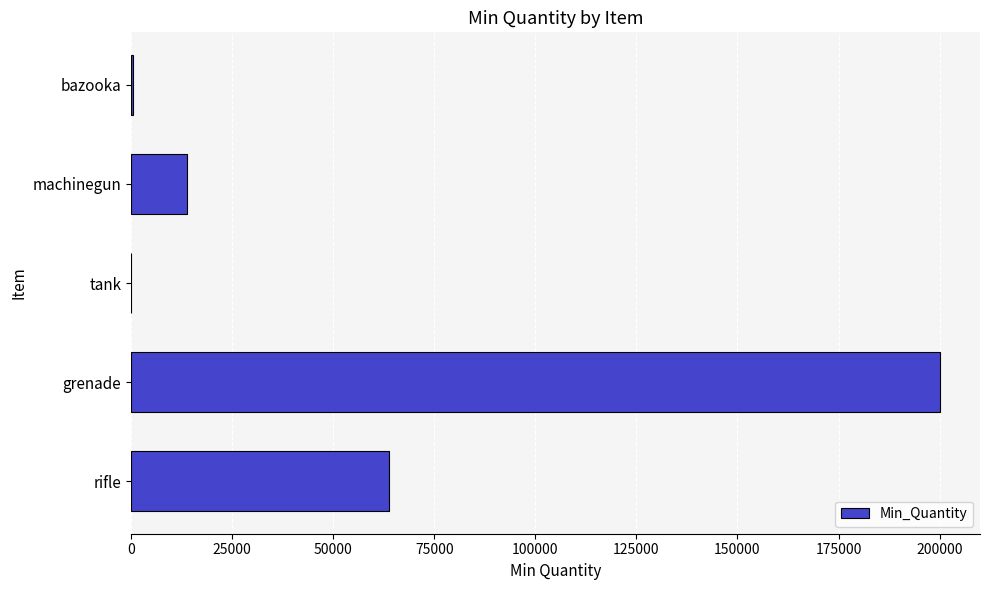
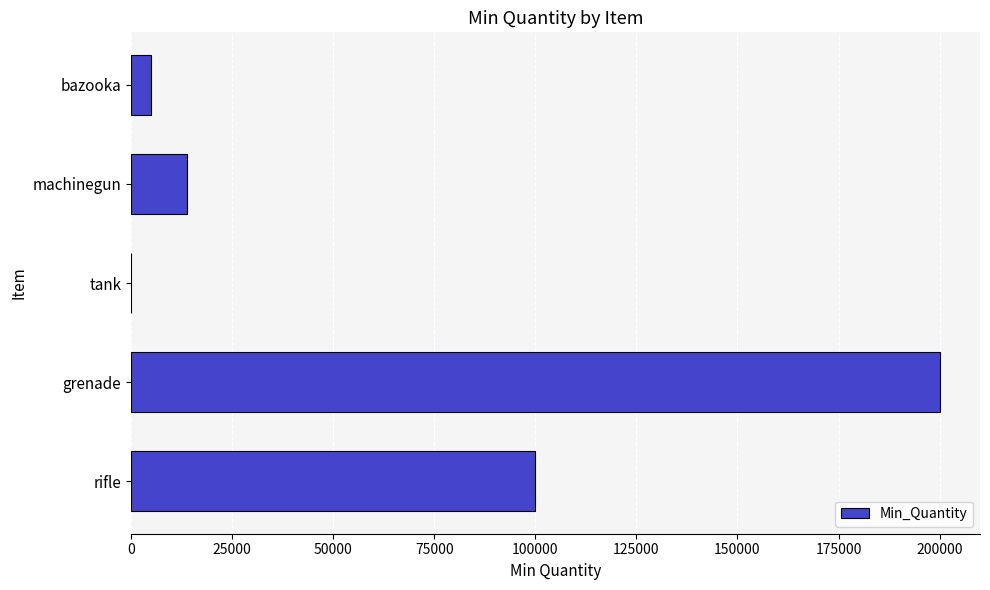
bazooka: 0 -> 5000
rifle: 64000 -> 100000
